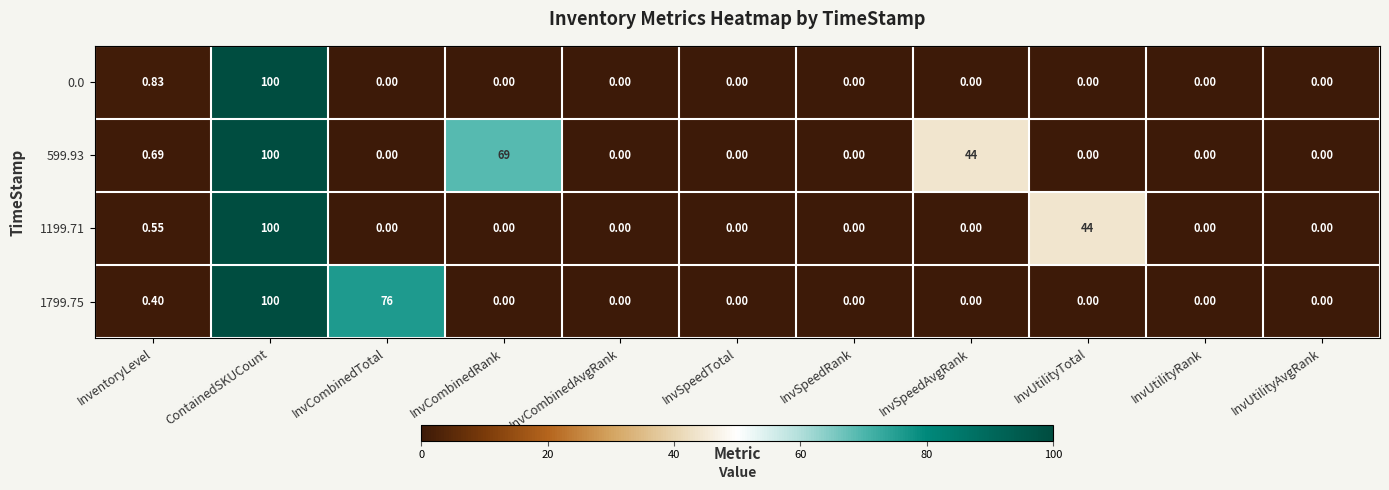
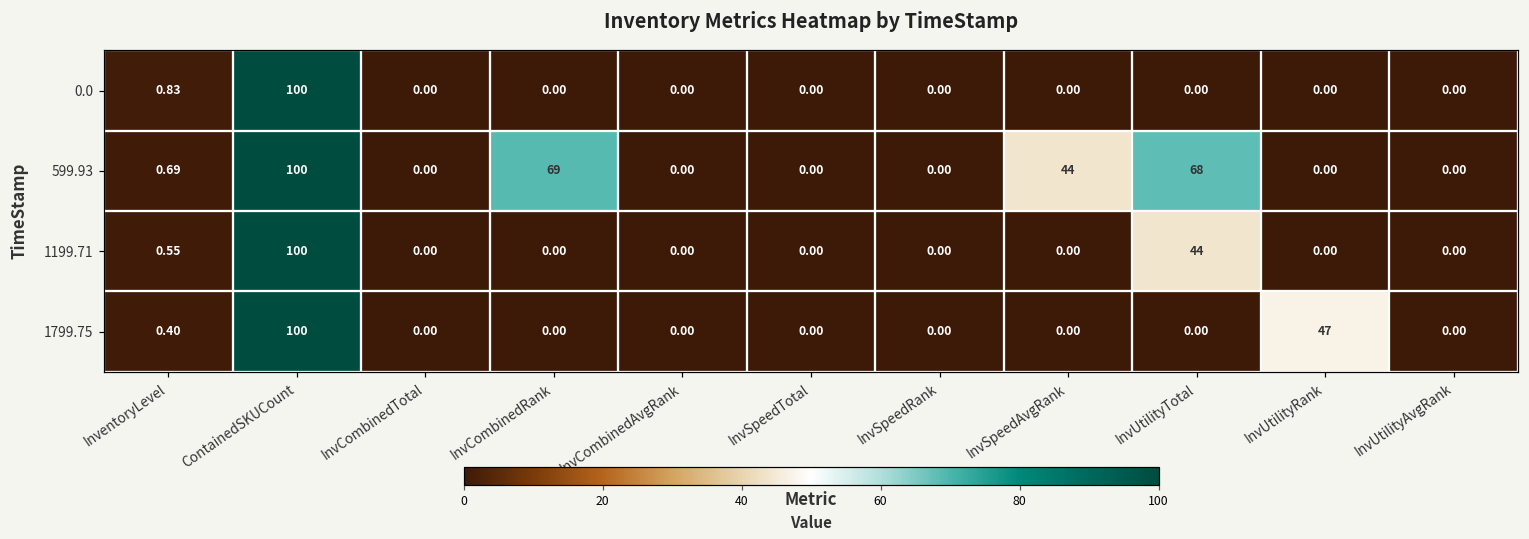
599.93, InvUtilityTotal: 0.00 -> 68
1799.75, InvCombinedTotal: 76 -> 0.00
1799.75, InvUtilityRank: 0.00 -> 47
